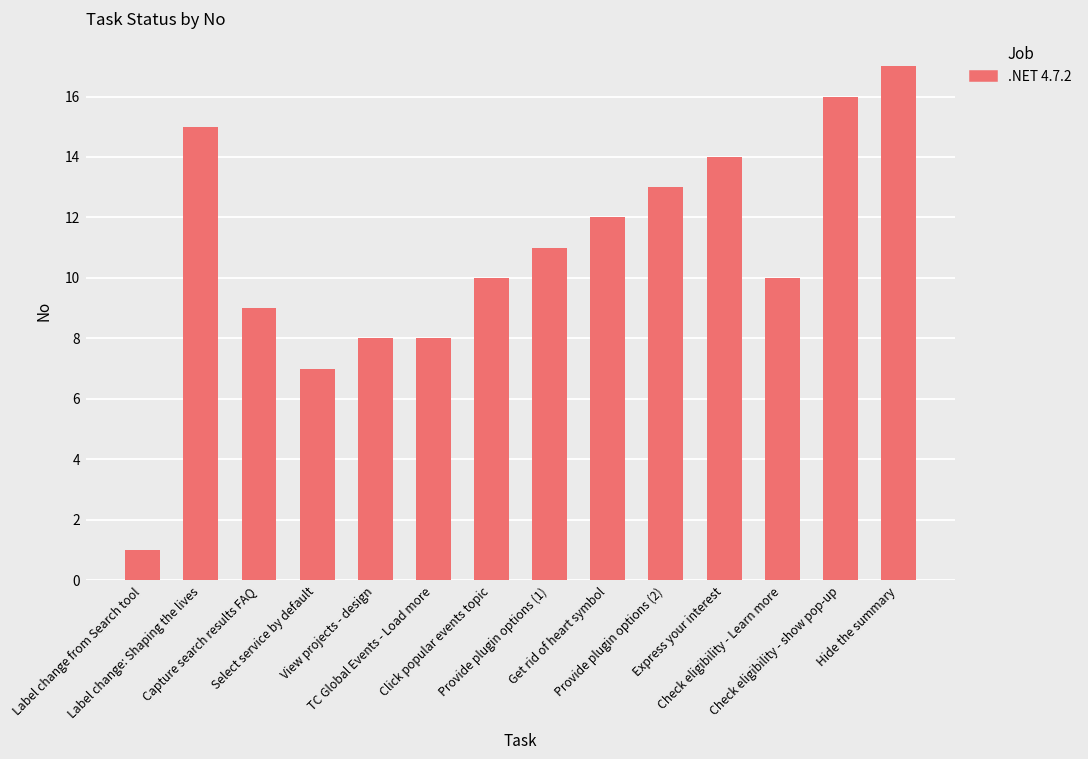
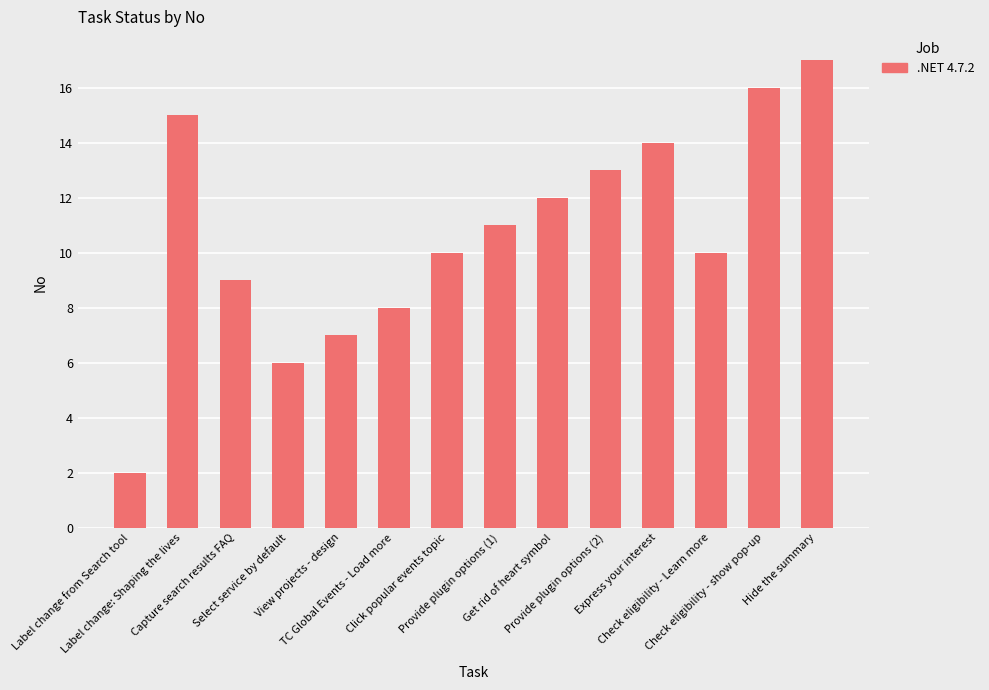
Label change from Search tool: 1 -> 2
Select service by default: 7 -> 6
View projects - design: 8 -> 7
